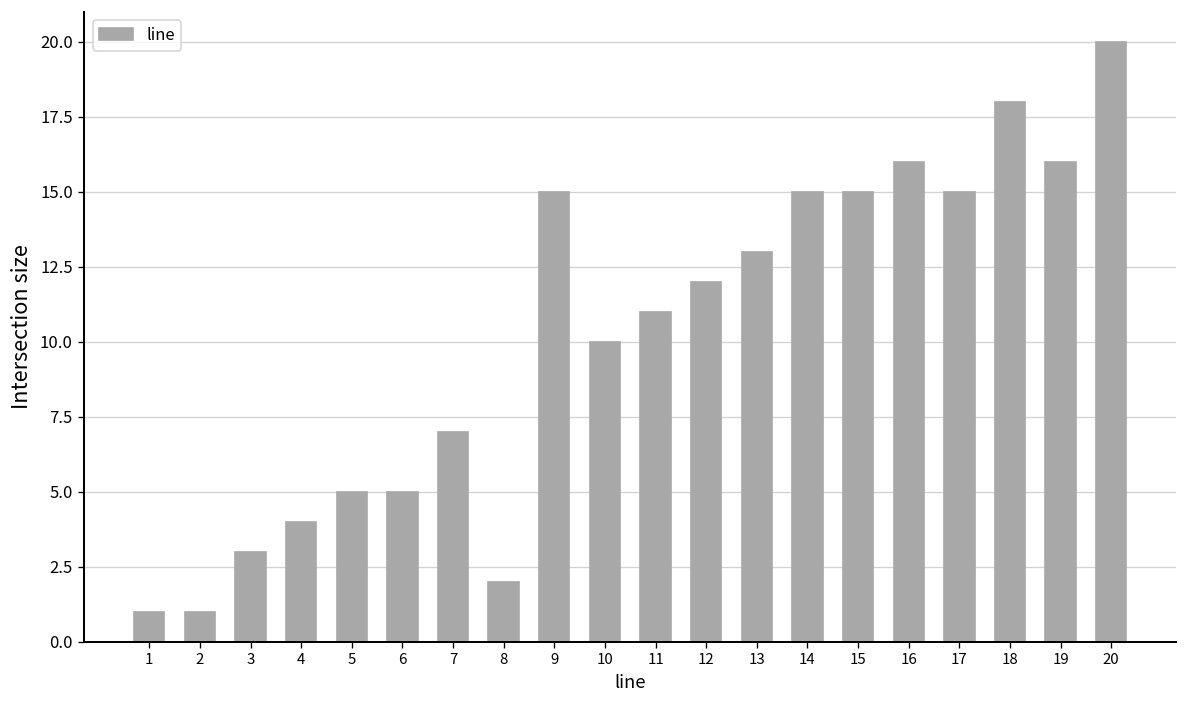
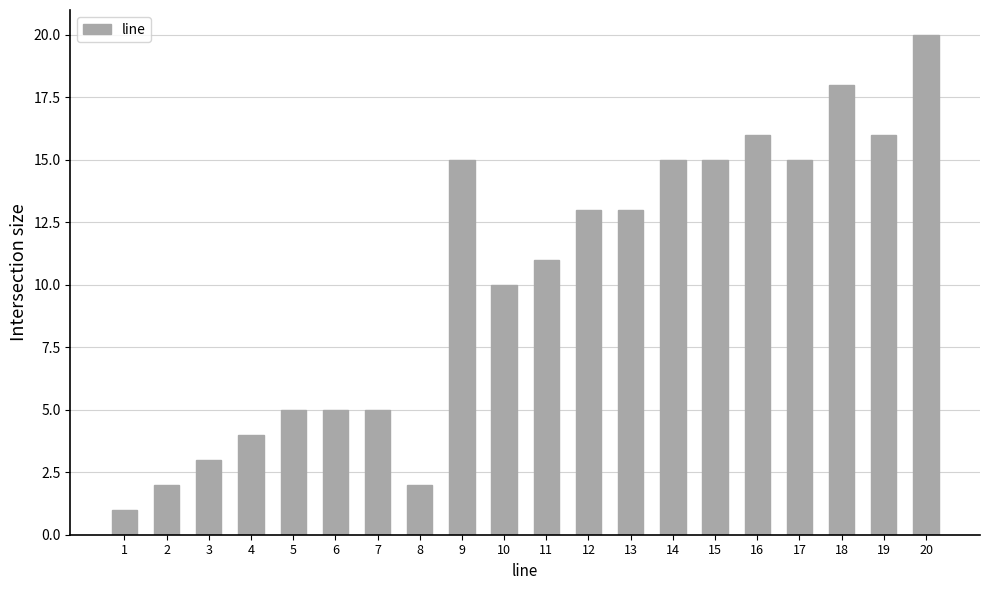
2: 1 -> 2
7: 7 -> 5
12: 12 -> 13
